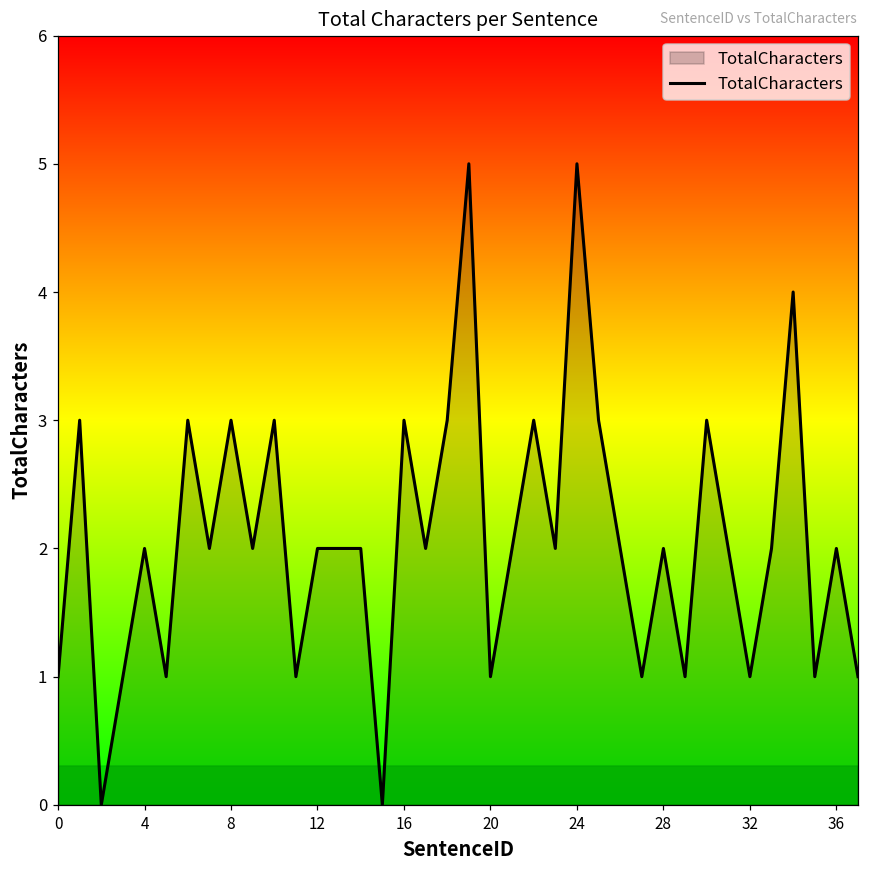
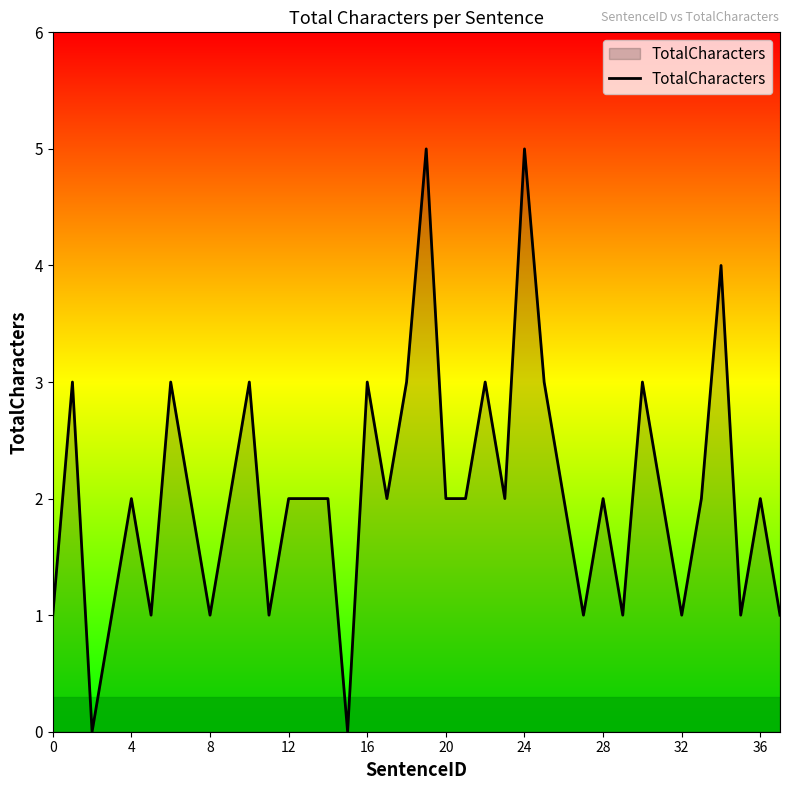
8: 3 -> 1
20: 1 -> 2
